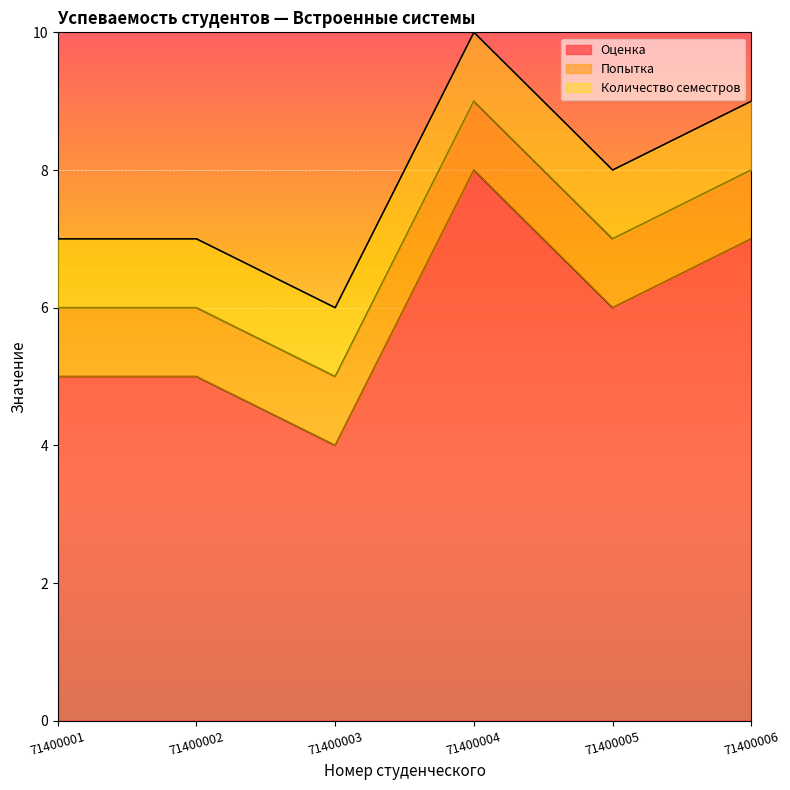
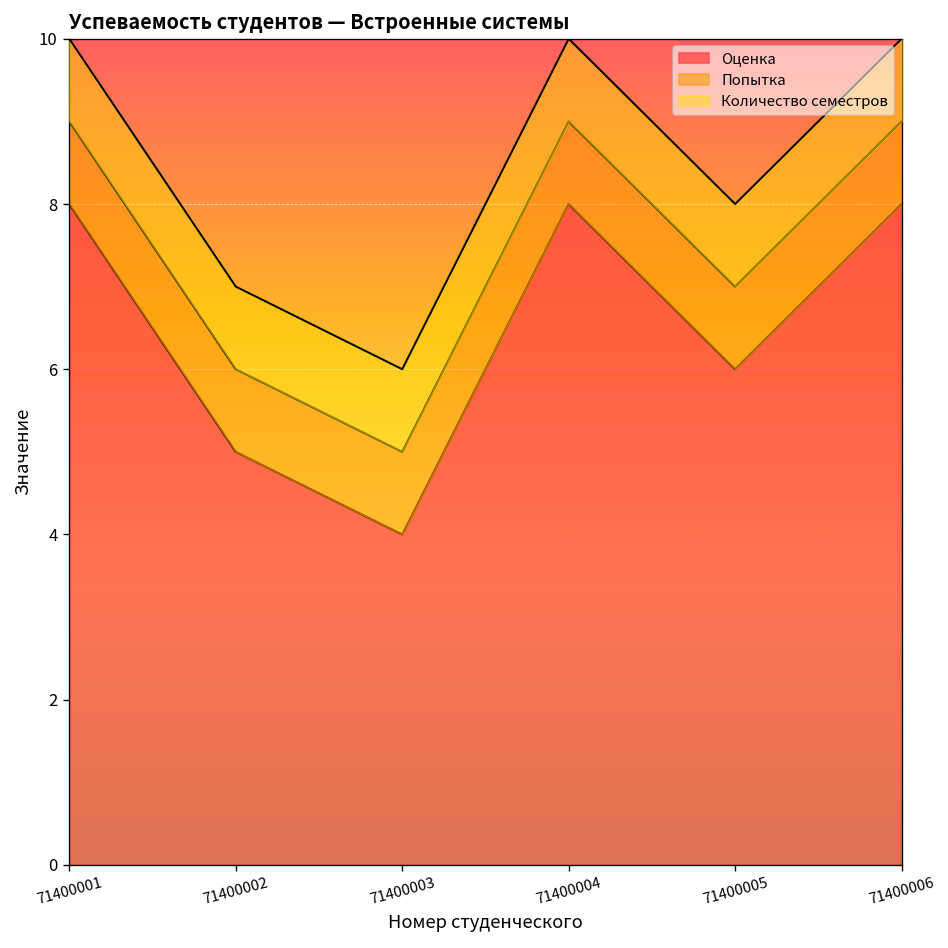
Оценка, 71400001: 5 -> 8
Оценка, 71400006: 7 -> 8
